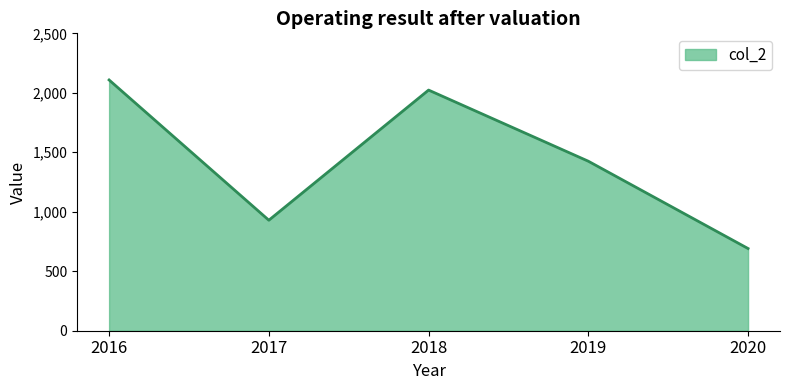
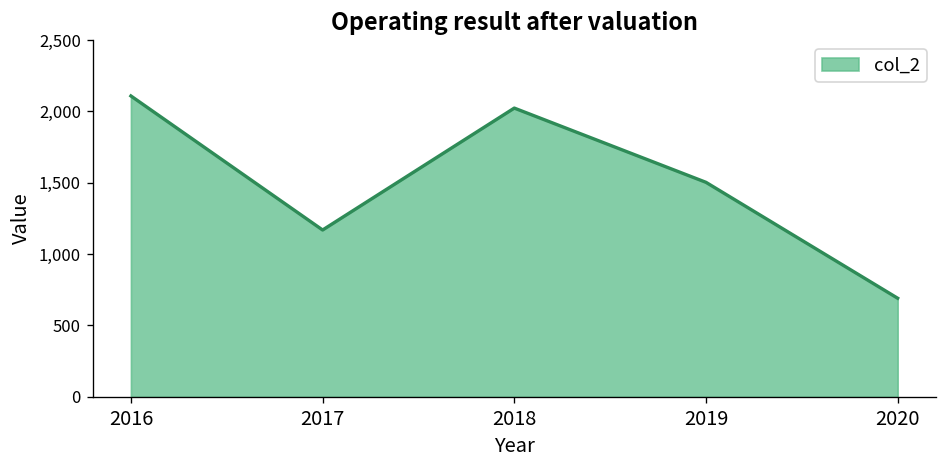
2017: 930 -> 1,170
2019: 1,430 -> 1,500
